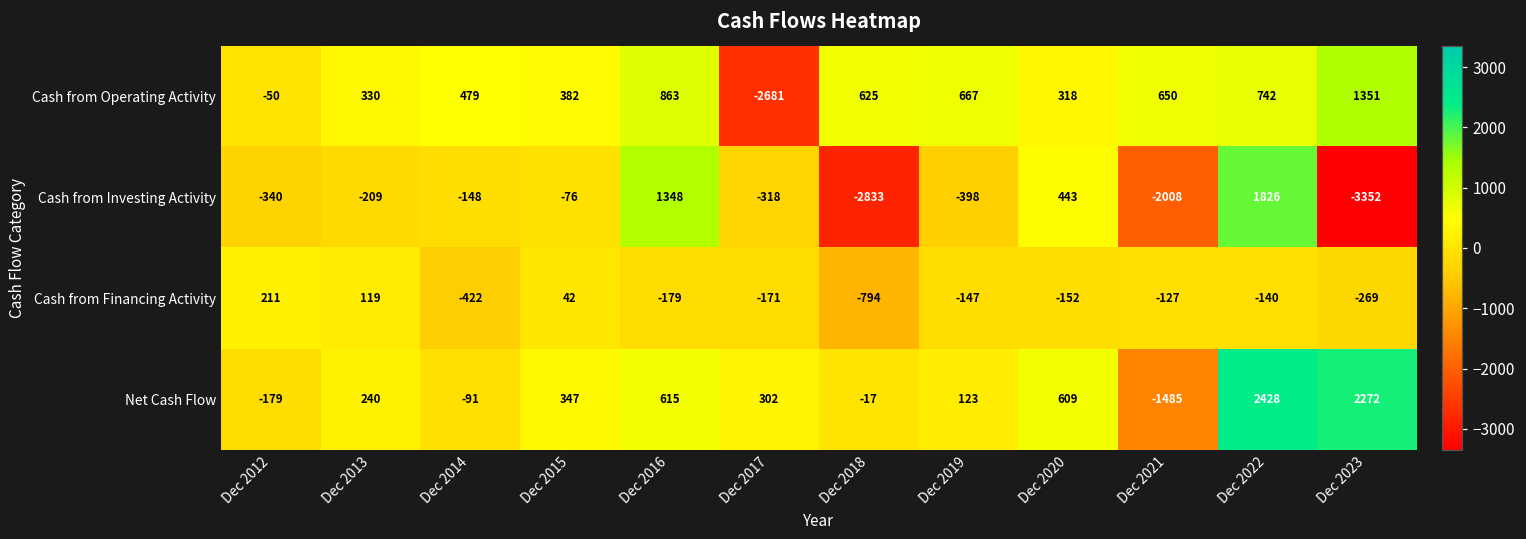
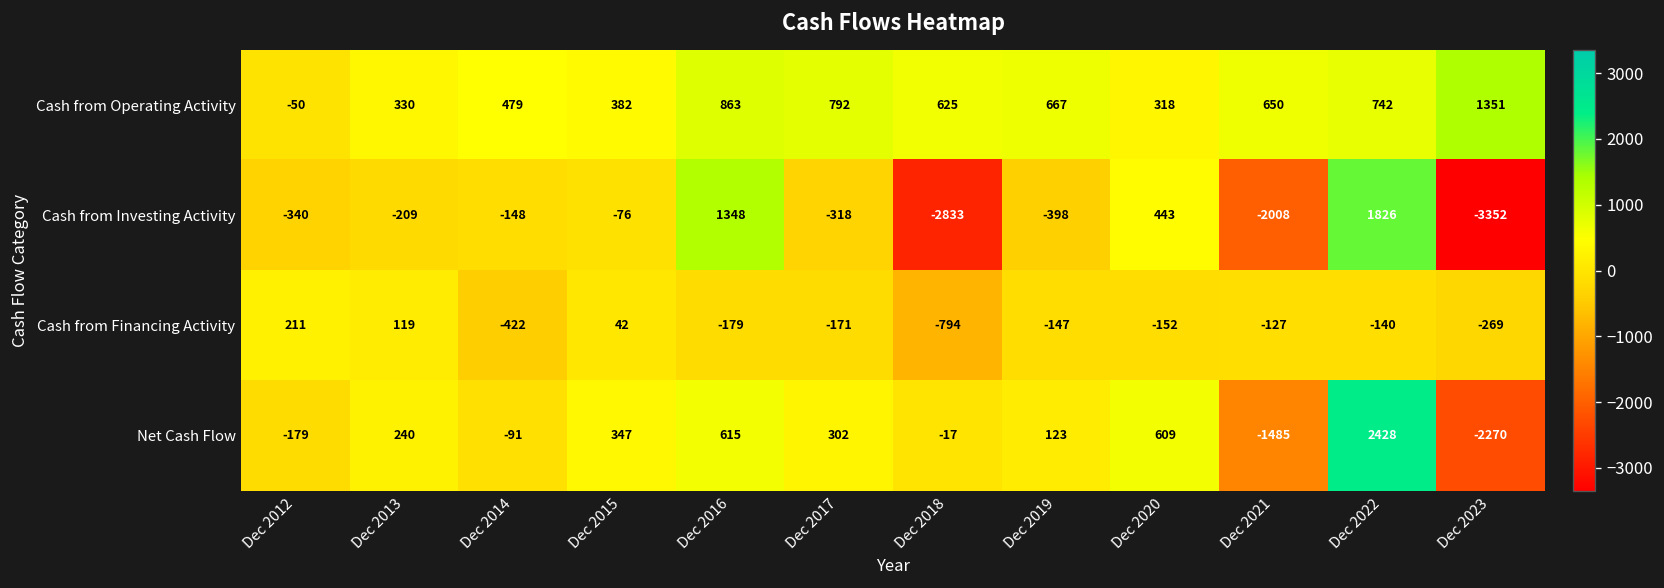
Cash from Operating Activity, Dec 2017: -2681 -> 792
Net Cash Flow, Dec 2023: 2272 -> -2270
